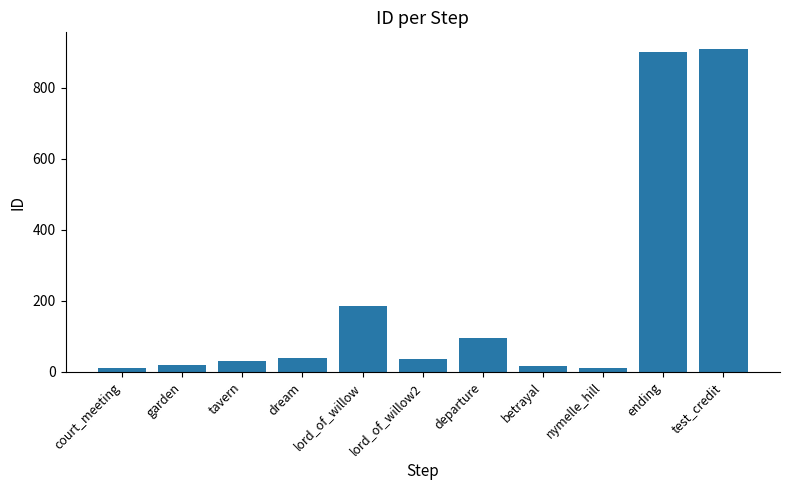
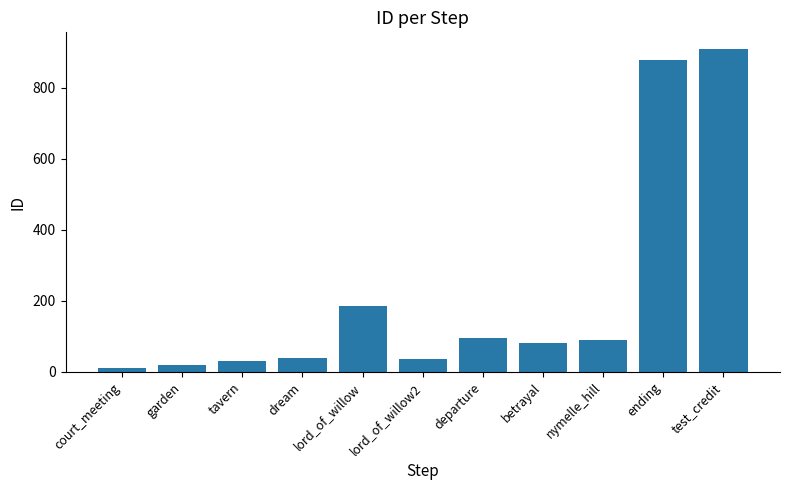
betrayal: 20 -> 80
nymelle_hill: 10 -> 90
ending: 900 -> 880
